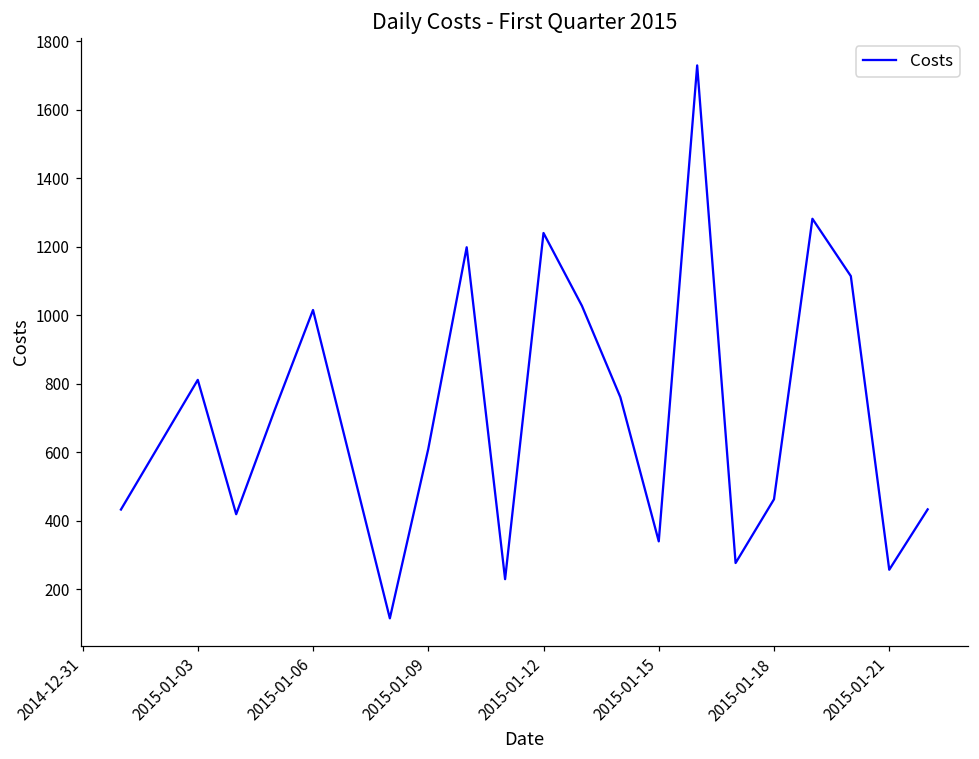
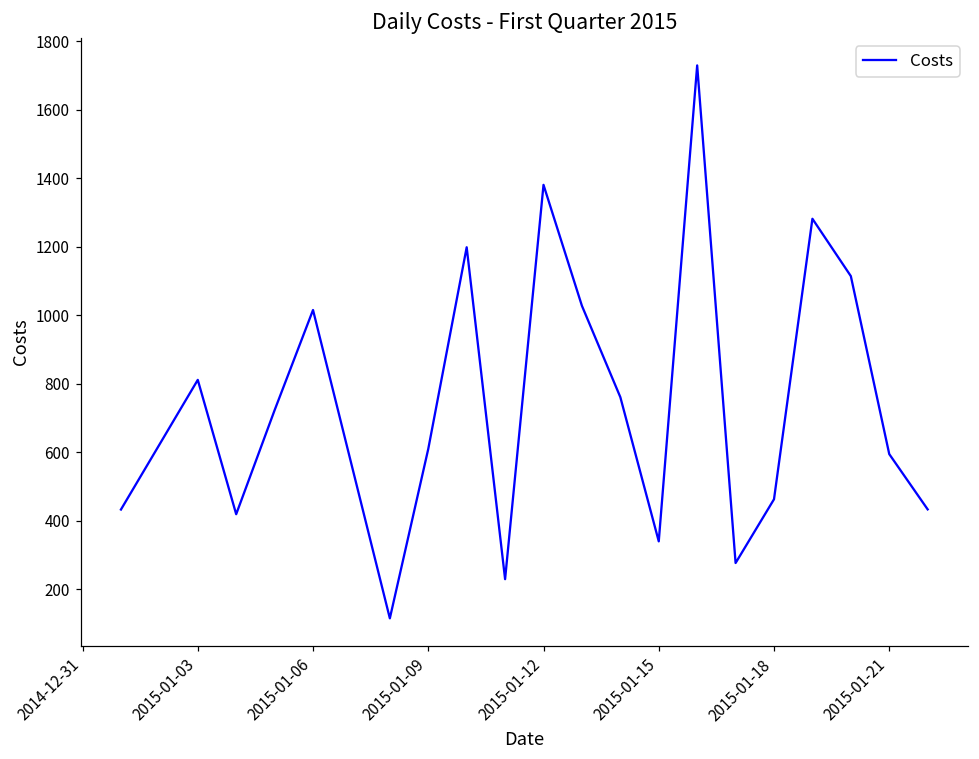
2015-01-12: 1240 -> 1380
2015-01-21: 260 -> 590
